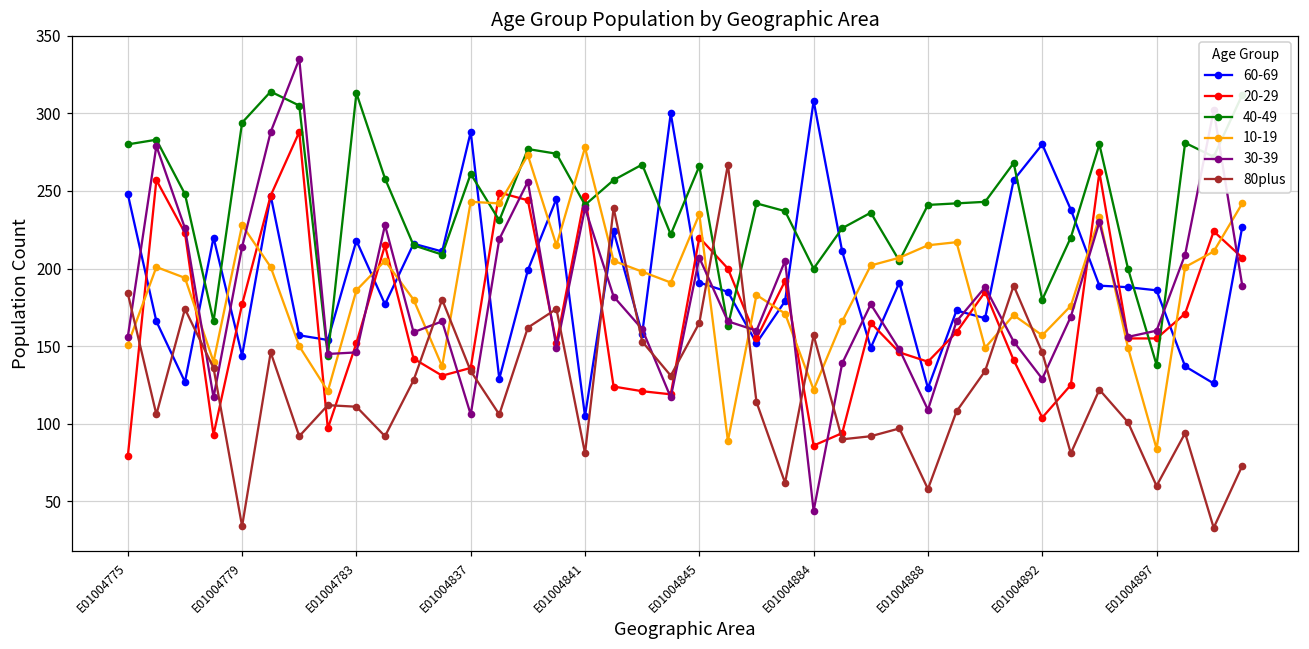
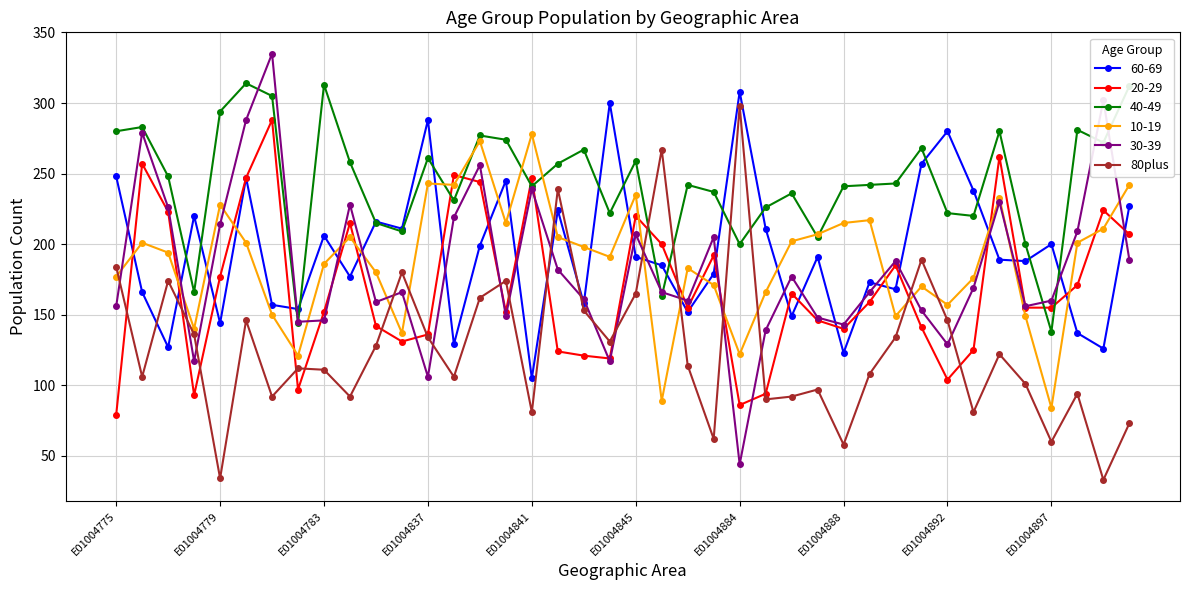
10-19, E01004775: 151 -> 177
60-69, E01004783: 218 -> 206
40-49, E01004845: 266 -> 259
80plus, E01004884: 157 -> 298
30-39, E01004888: 109 -> 143
40-49, E01004892: 180 -> 222
60-69, E01004897: 186 -> 200
